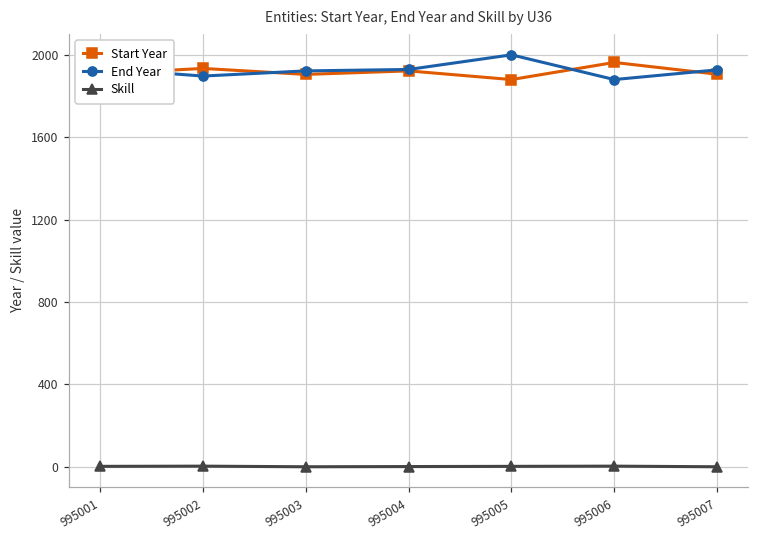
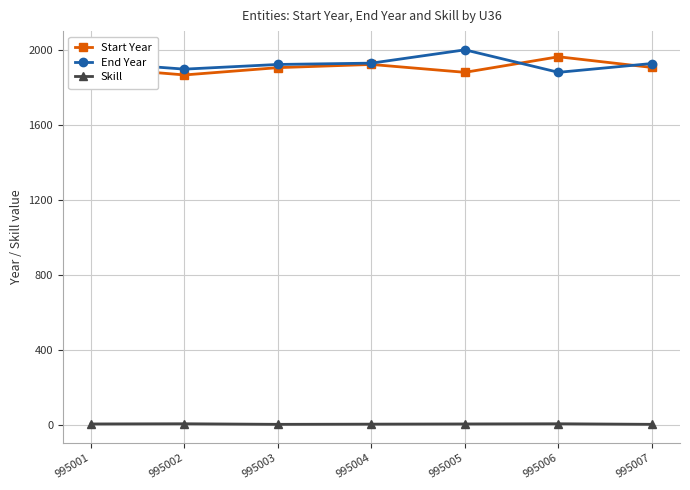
Start Year, 995002: 1930 -> 1870
